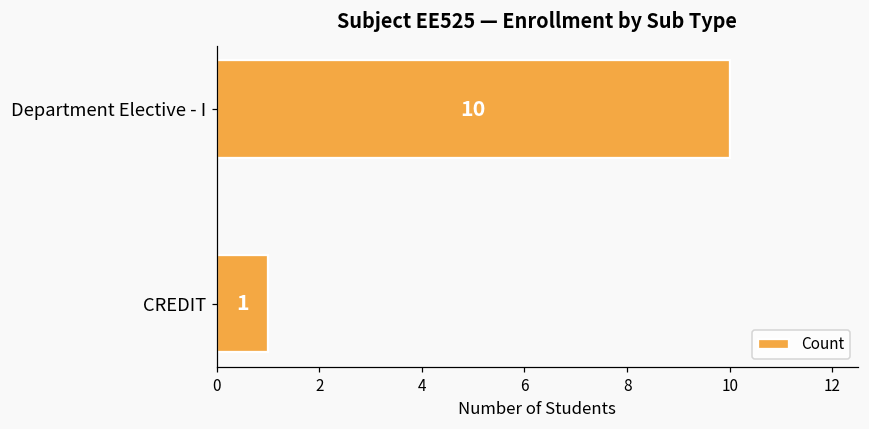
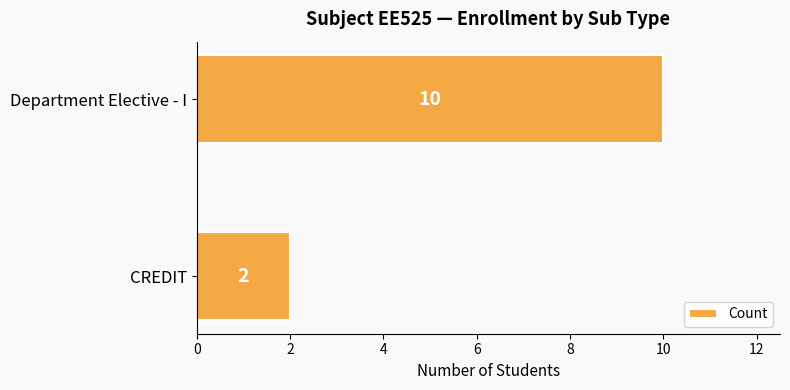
CREDIT: 1 -> 2
